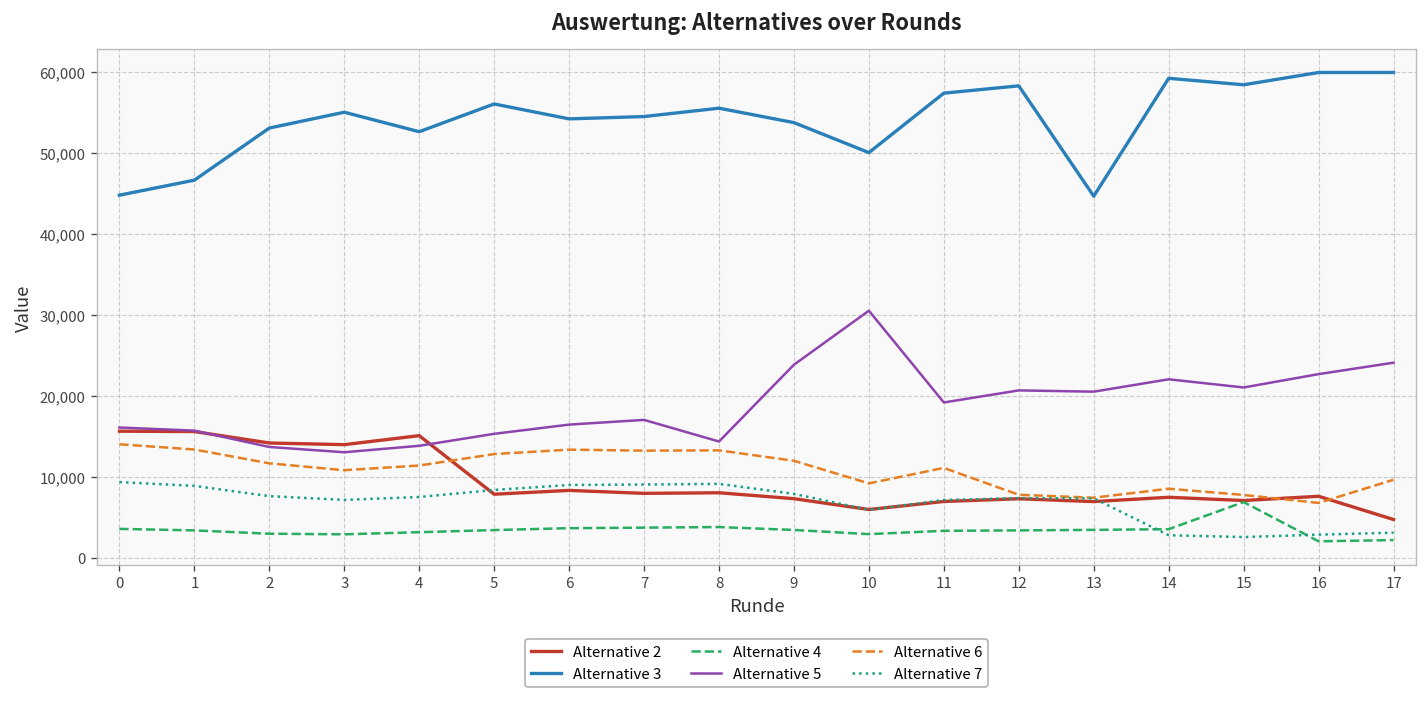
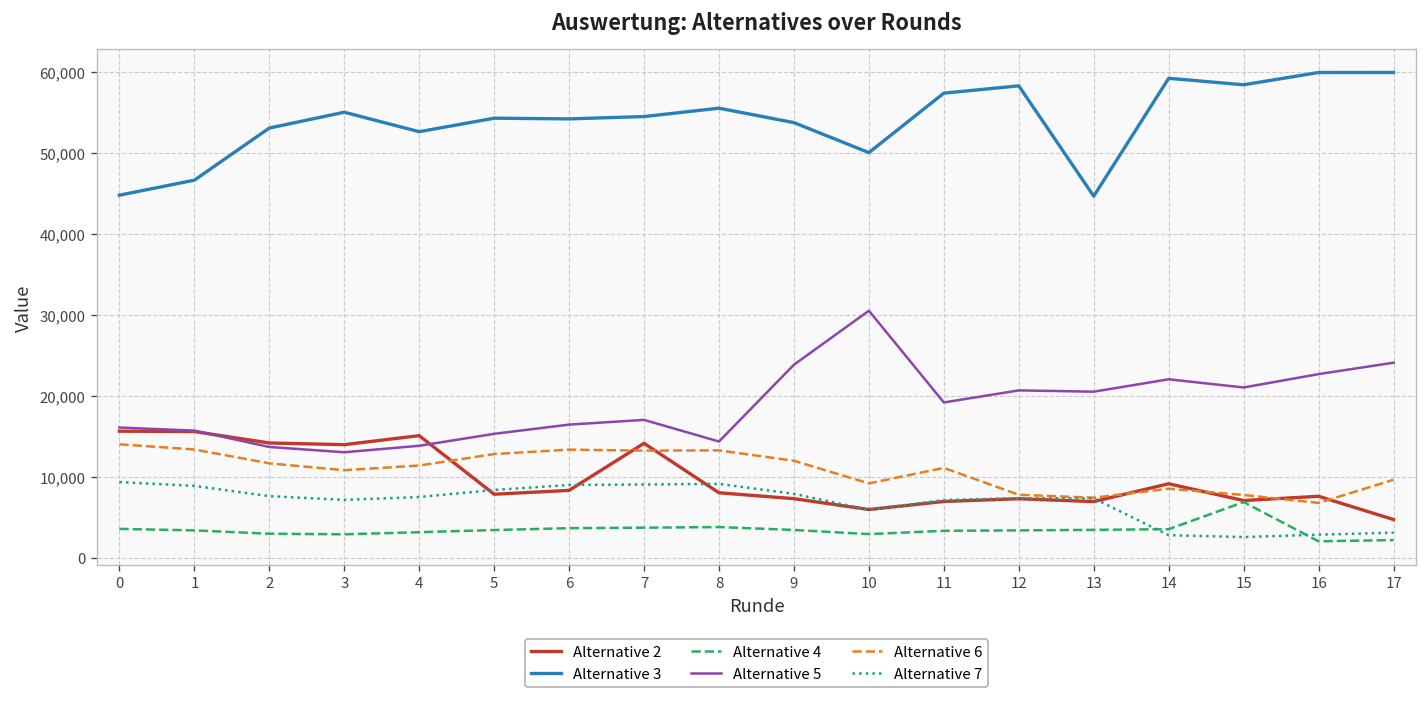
Alternative 3, 5: 56,000 -> 54,000
Alternative 2, 7: 8,000 -> 14,000
Alternative 2, 14: 7,000 -> 9,000
